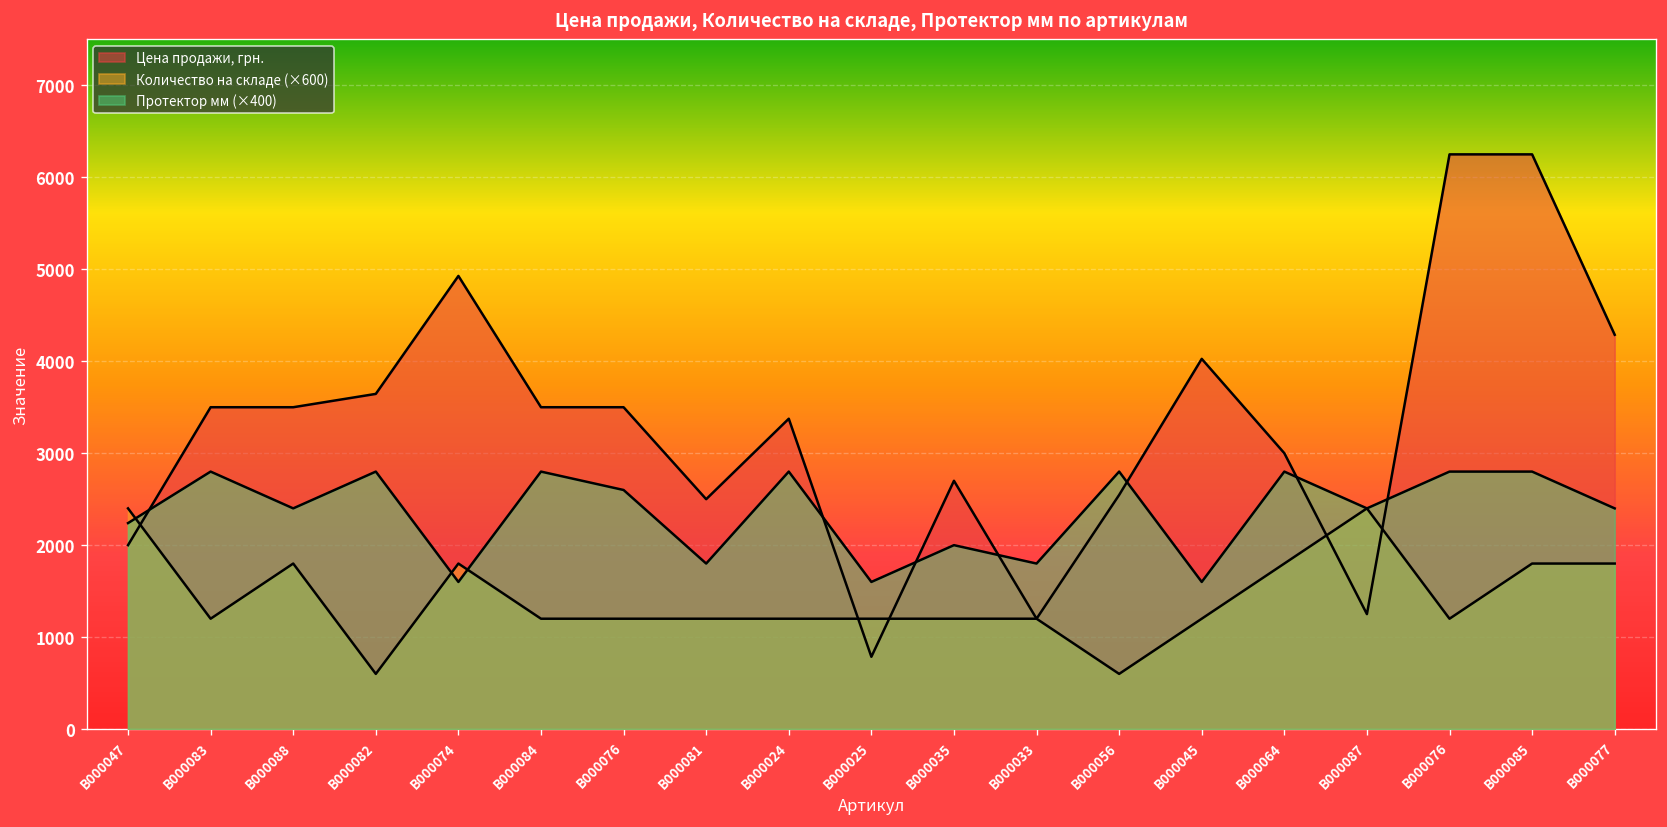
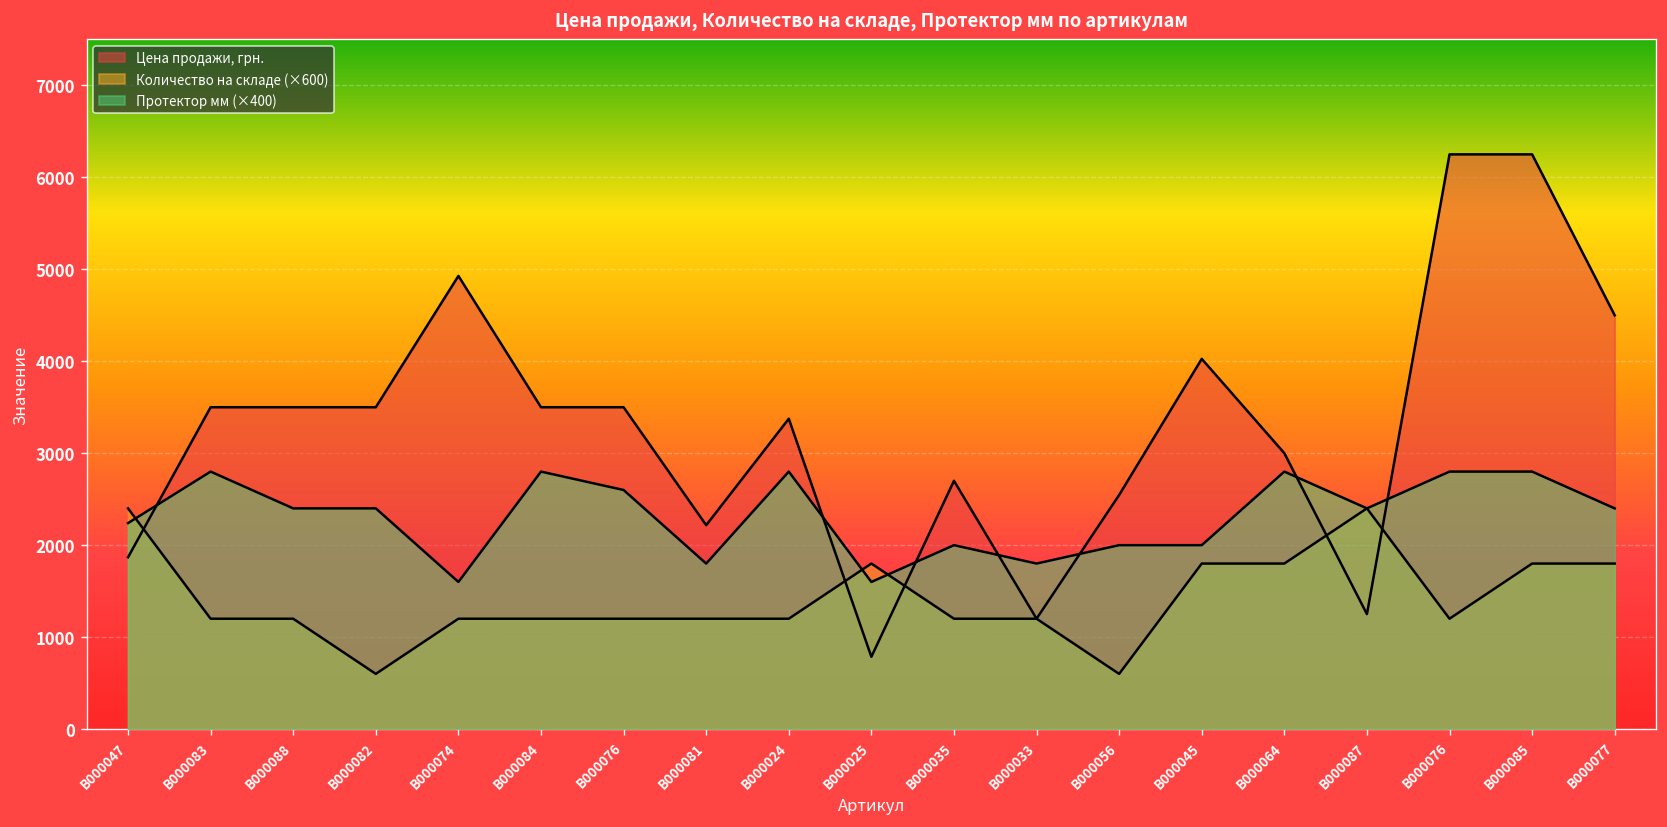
Цена продажи, грн., B000047: 2000 -> 1900
Количество на складе (×600), B000088: 1800 -> 1200
Цена продажи, грн., B000082: 3600 -> 3500
Протектор мм (×400), B000082: 2800 -> 2400
Количество на складе (×600), B000074: 1800 -> 1200
Цена продажи, грн., B000081: 2500 -> 2200
Количество на складе (×600), B000025: 1200 -> 1800
Протектор мм (×400), B000056: 2800 -> 2000
Количество на складе (×600), B000045: 1200 -> 1800
Протектор мм (×400), B000045: 1600 -> 2000
Цена продажи, грн., B000077: 4300 -> 4500
